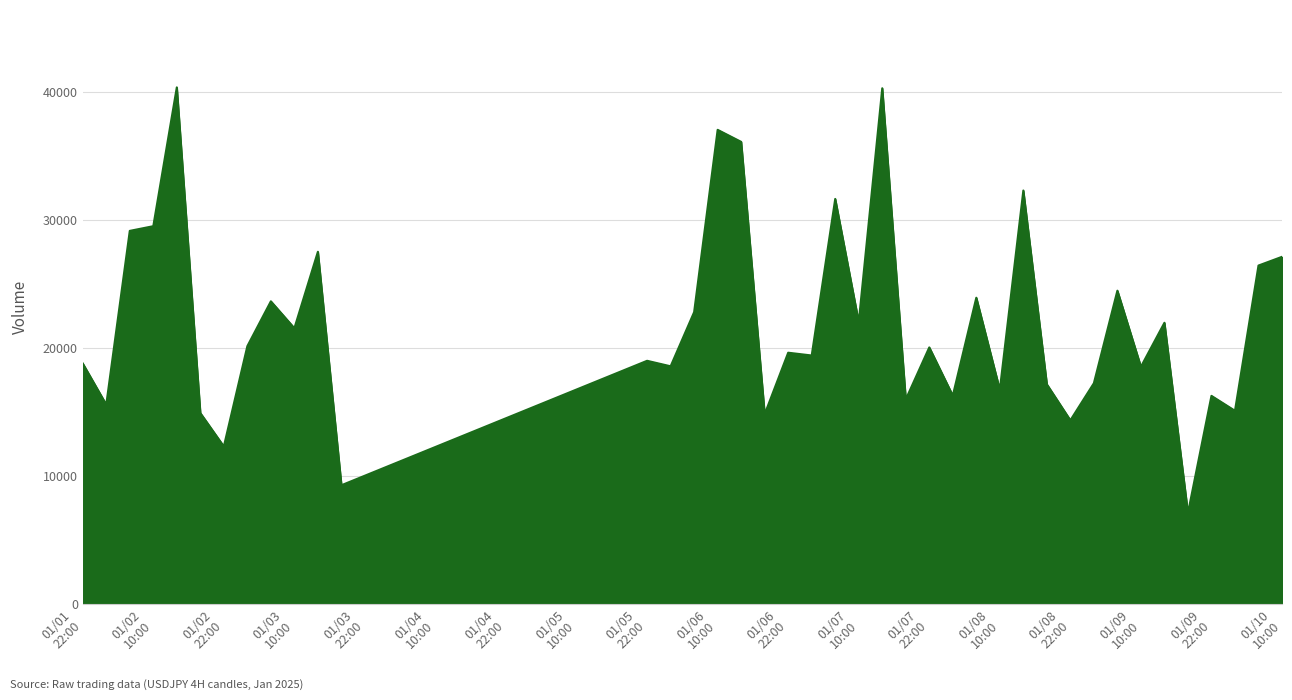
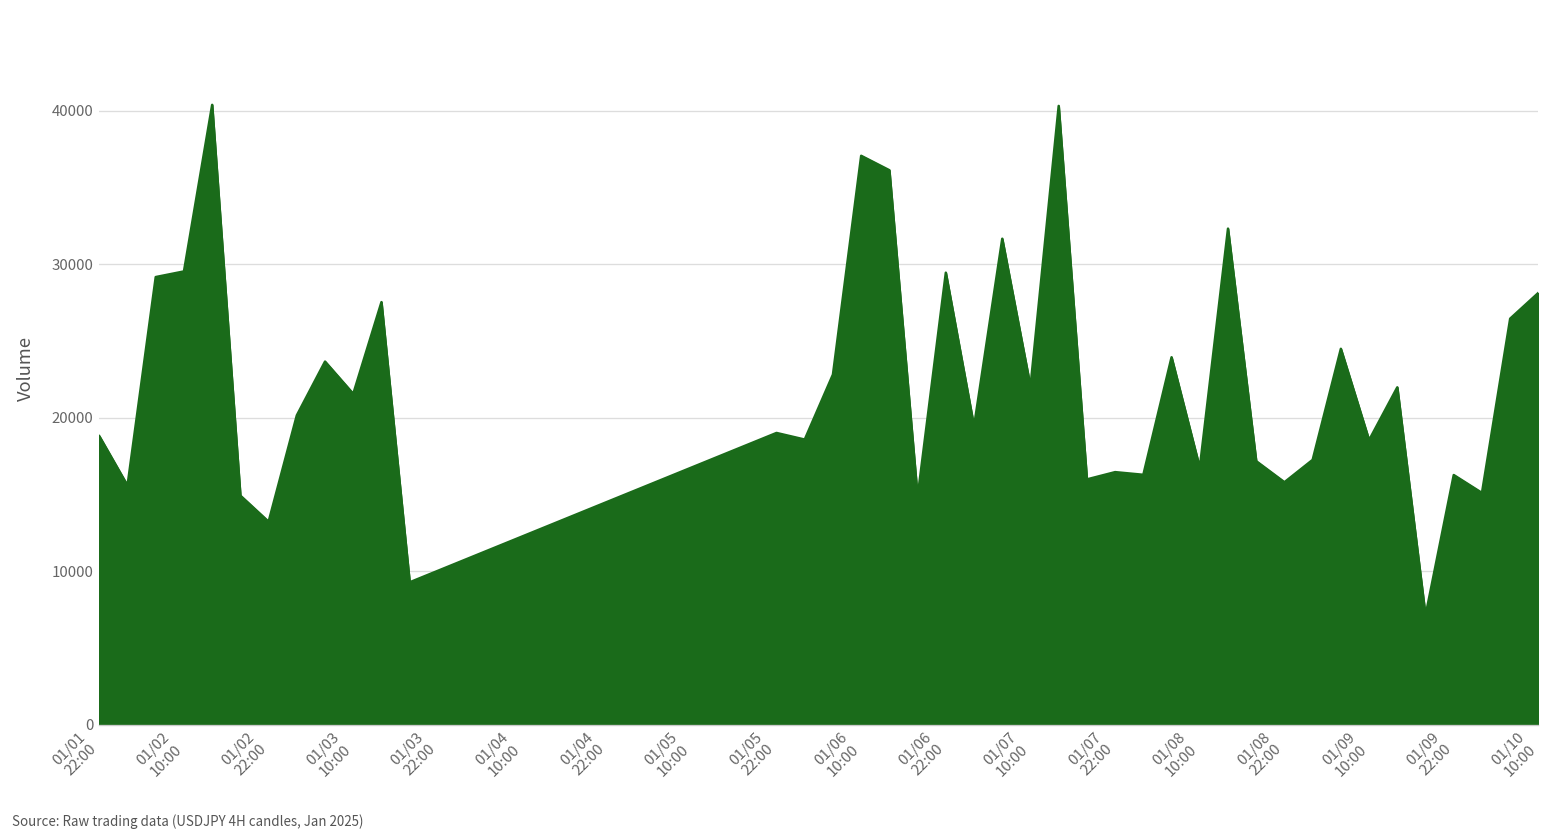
01/02 22:00: 12300 -> 13200
01/06 22:00: 19600 -> 29500
01/07 22:00: 20100 -> 16500
01/08 22:00: 14400 -> 15800
01/10 10:00: 27100 -> 28100
